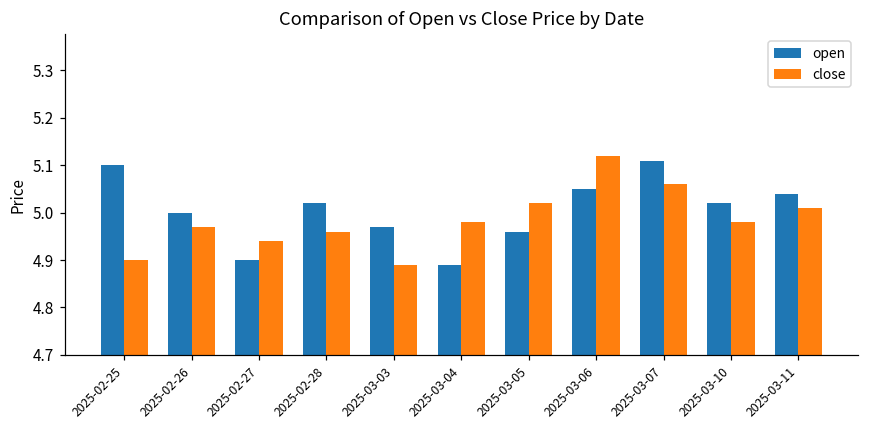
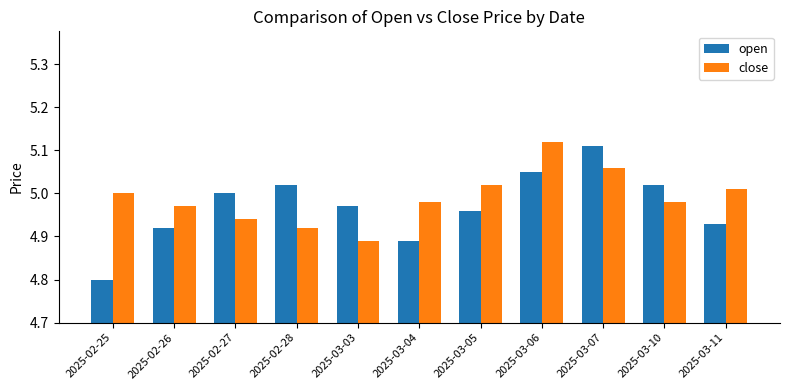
open, 2025-02-25: 5.1 -> 4.8
close, 2025-02-25: 4.9 -> 5.0
open, 2025-02-26: 5.00 -> 4.92
open, 2025-02-27: 4.9 -> 5.0
close, 2025-02-28: 4.96 -> 4.92
open, 2025-03-11: 5.04 -> 4.93
